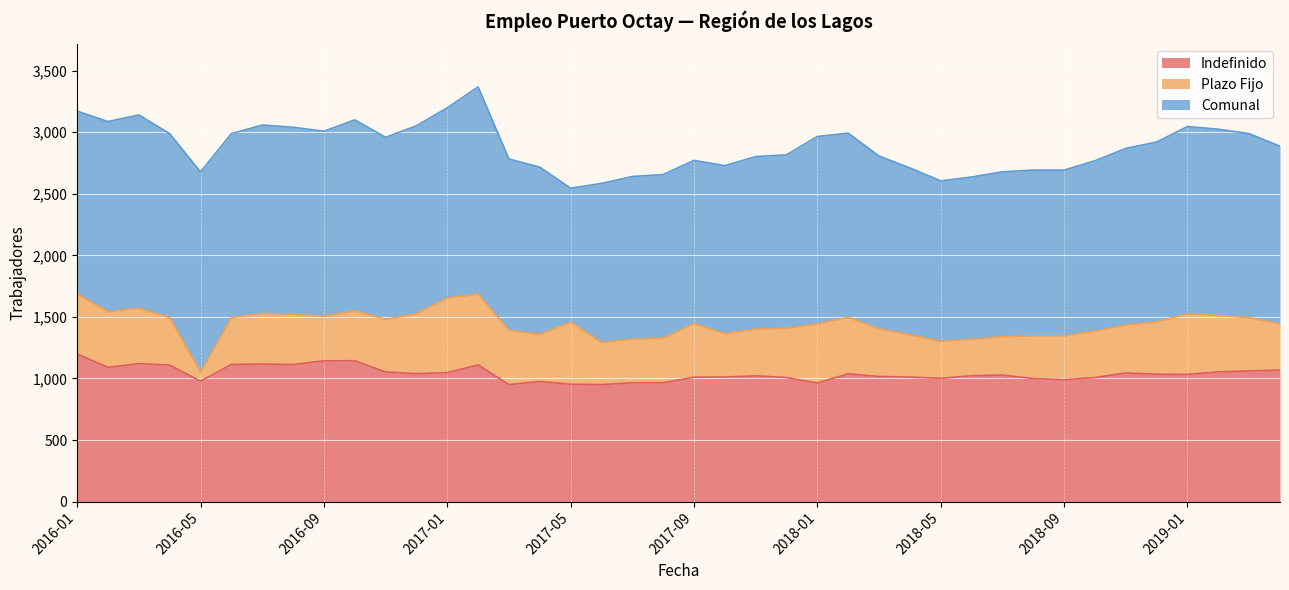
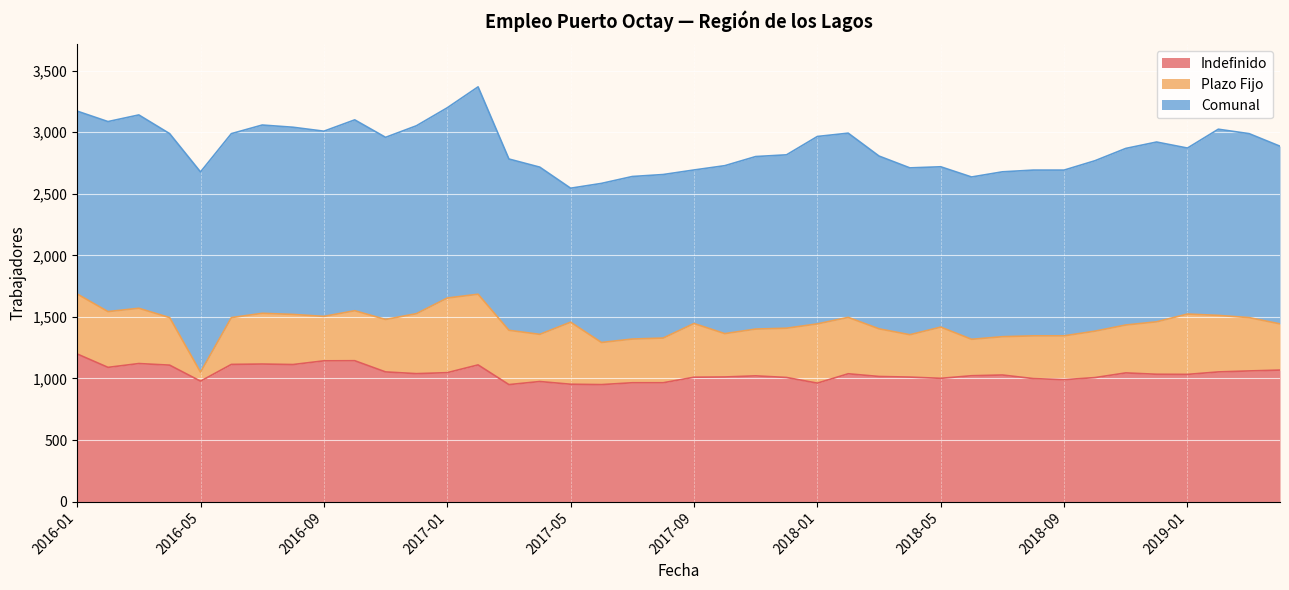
Comunal, 2017-09: 1,330 -> 1,250
Plazo Fijo, 2018-05: 300 -> 420
Comunal, 2019-01: 1,520 -> 1,350
